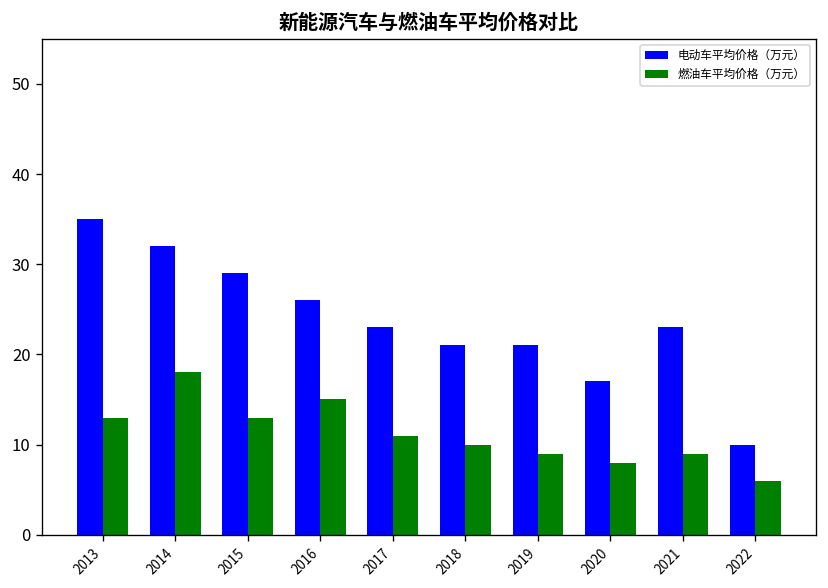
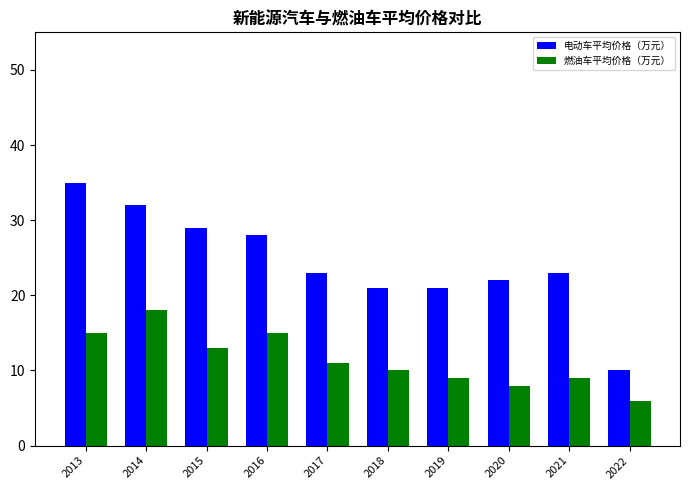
燃油车平均价格（万元）, 2013: 13 -> 15
电动车平均价格（万元）, 2016: 26 -> 28
电动车平均价格（万元）, 2020: 17 -> 22
